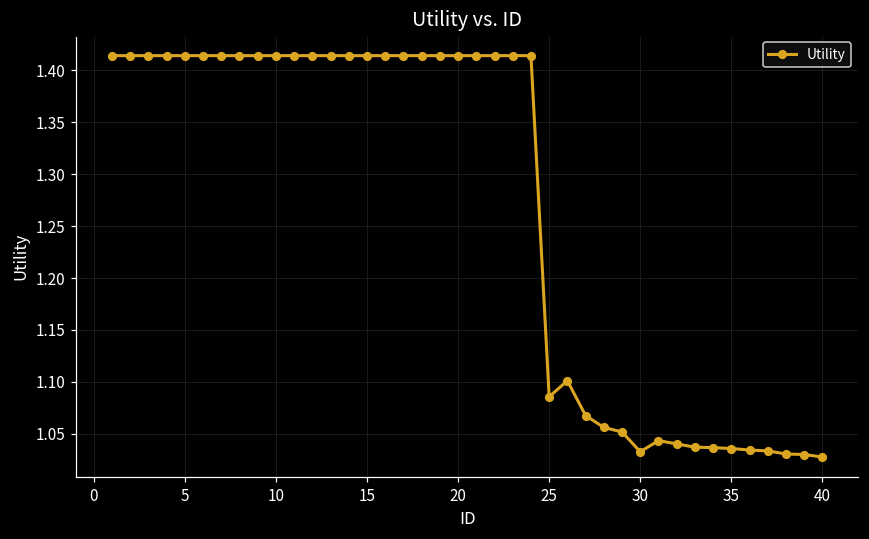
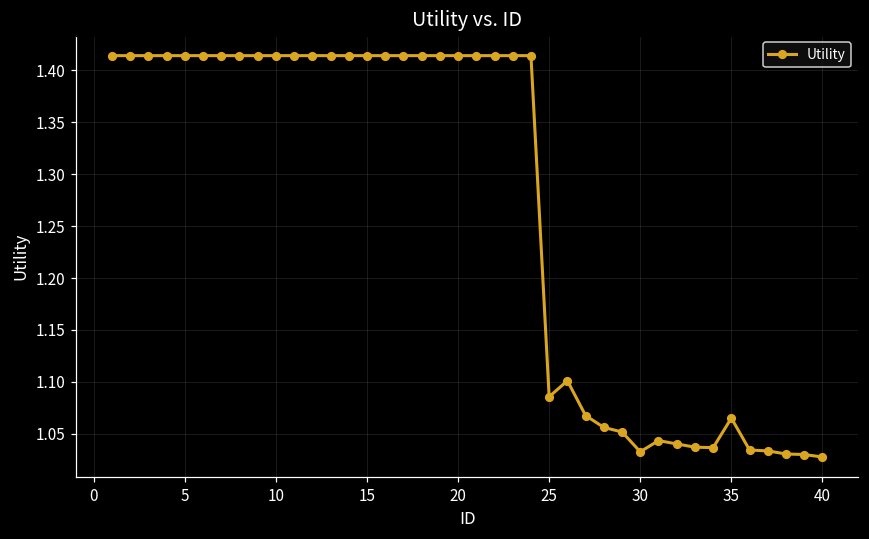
35: 1.04 -> 1.07
